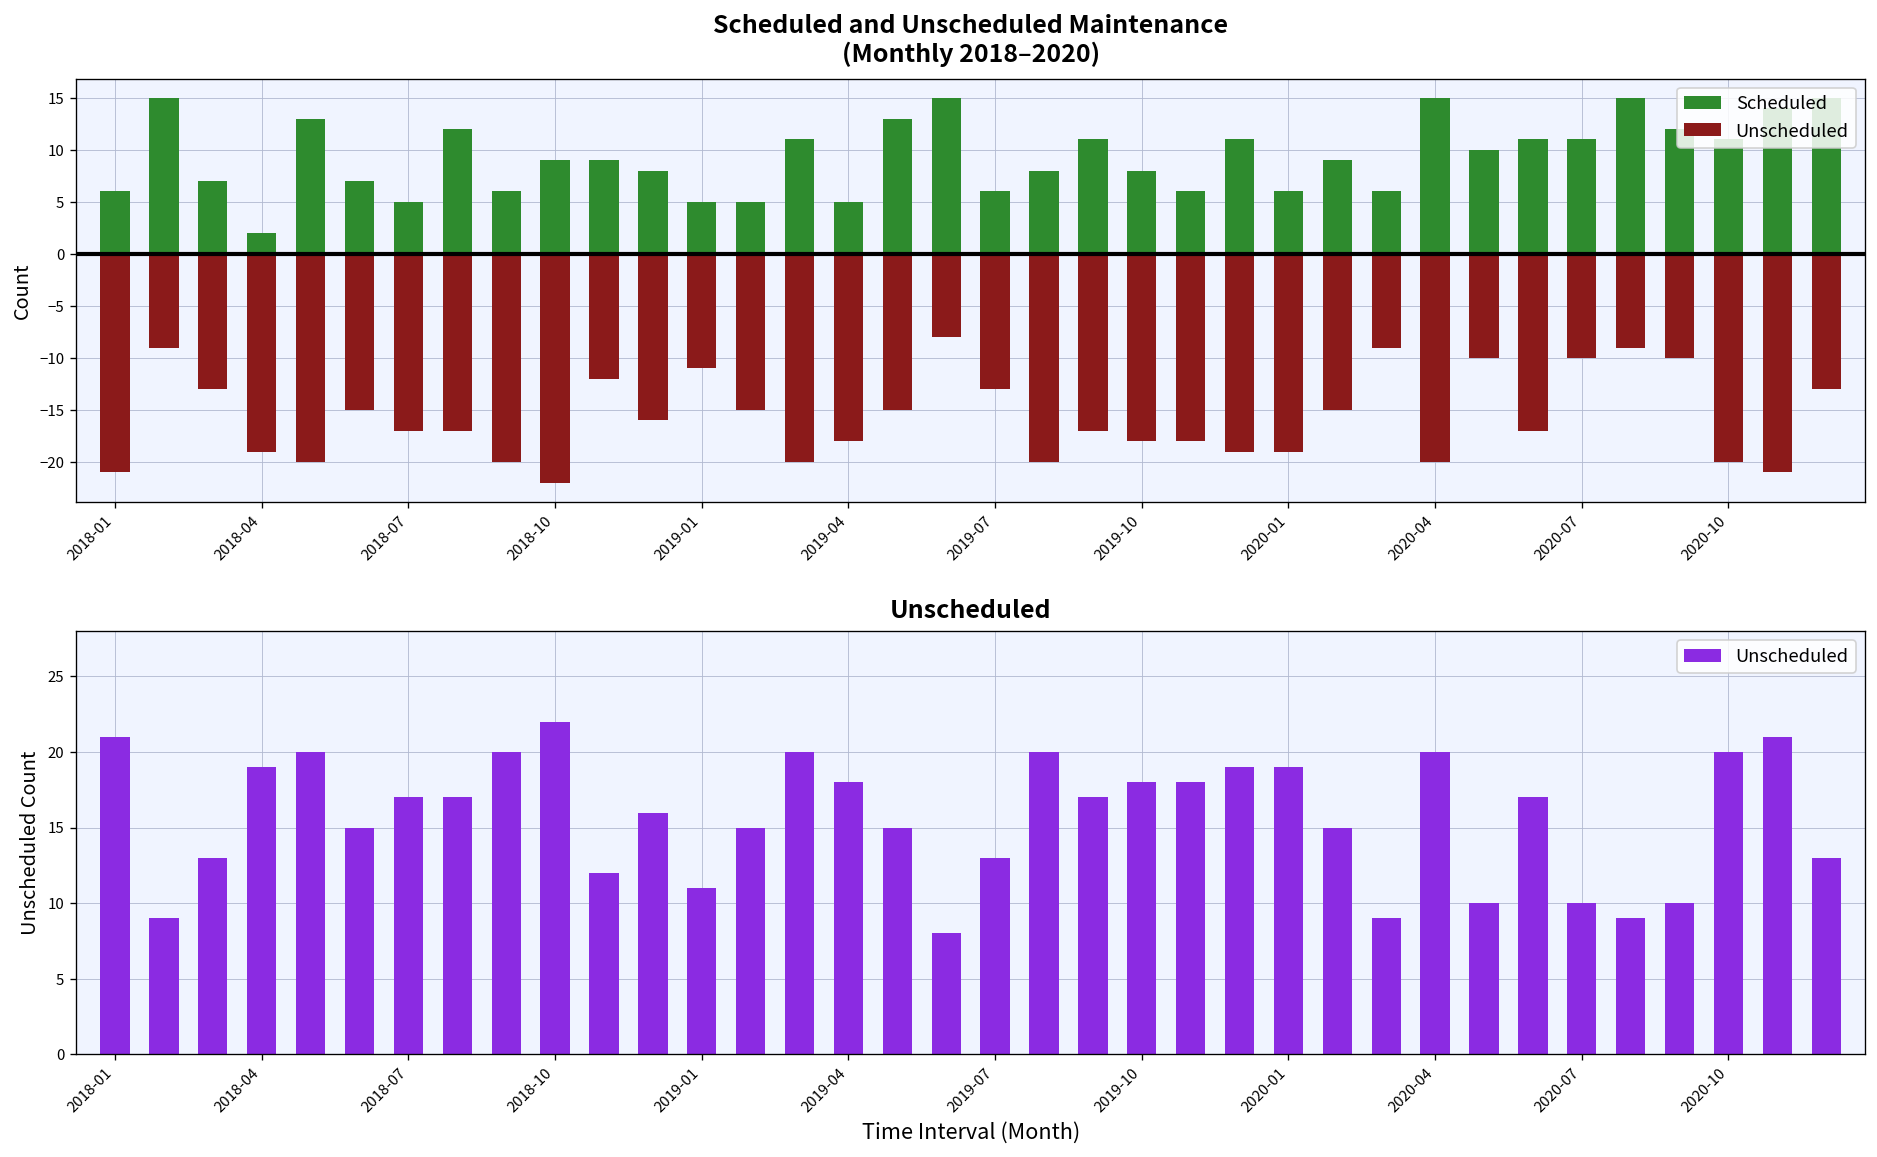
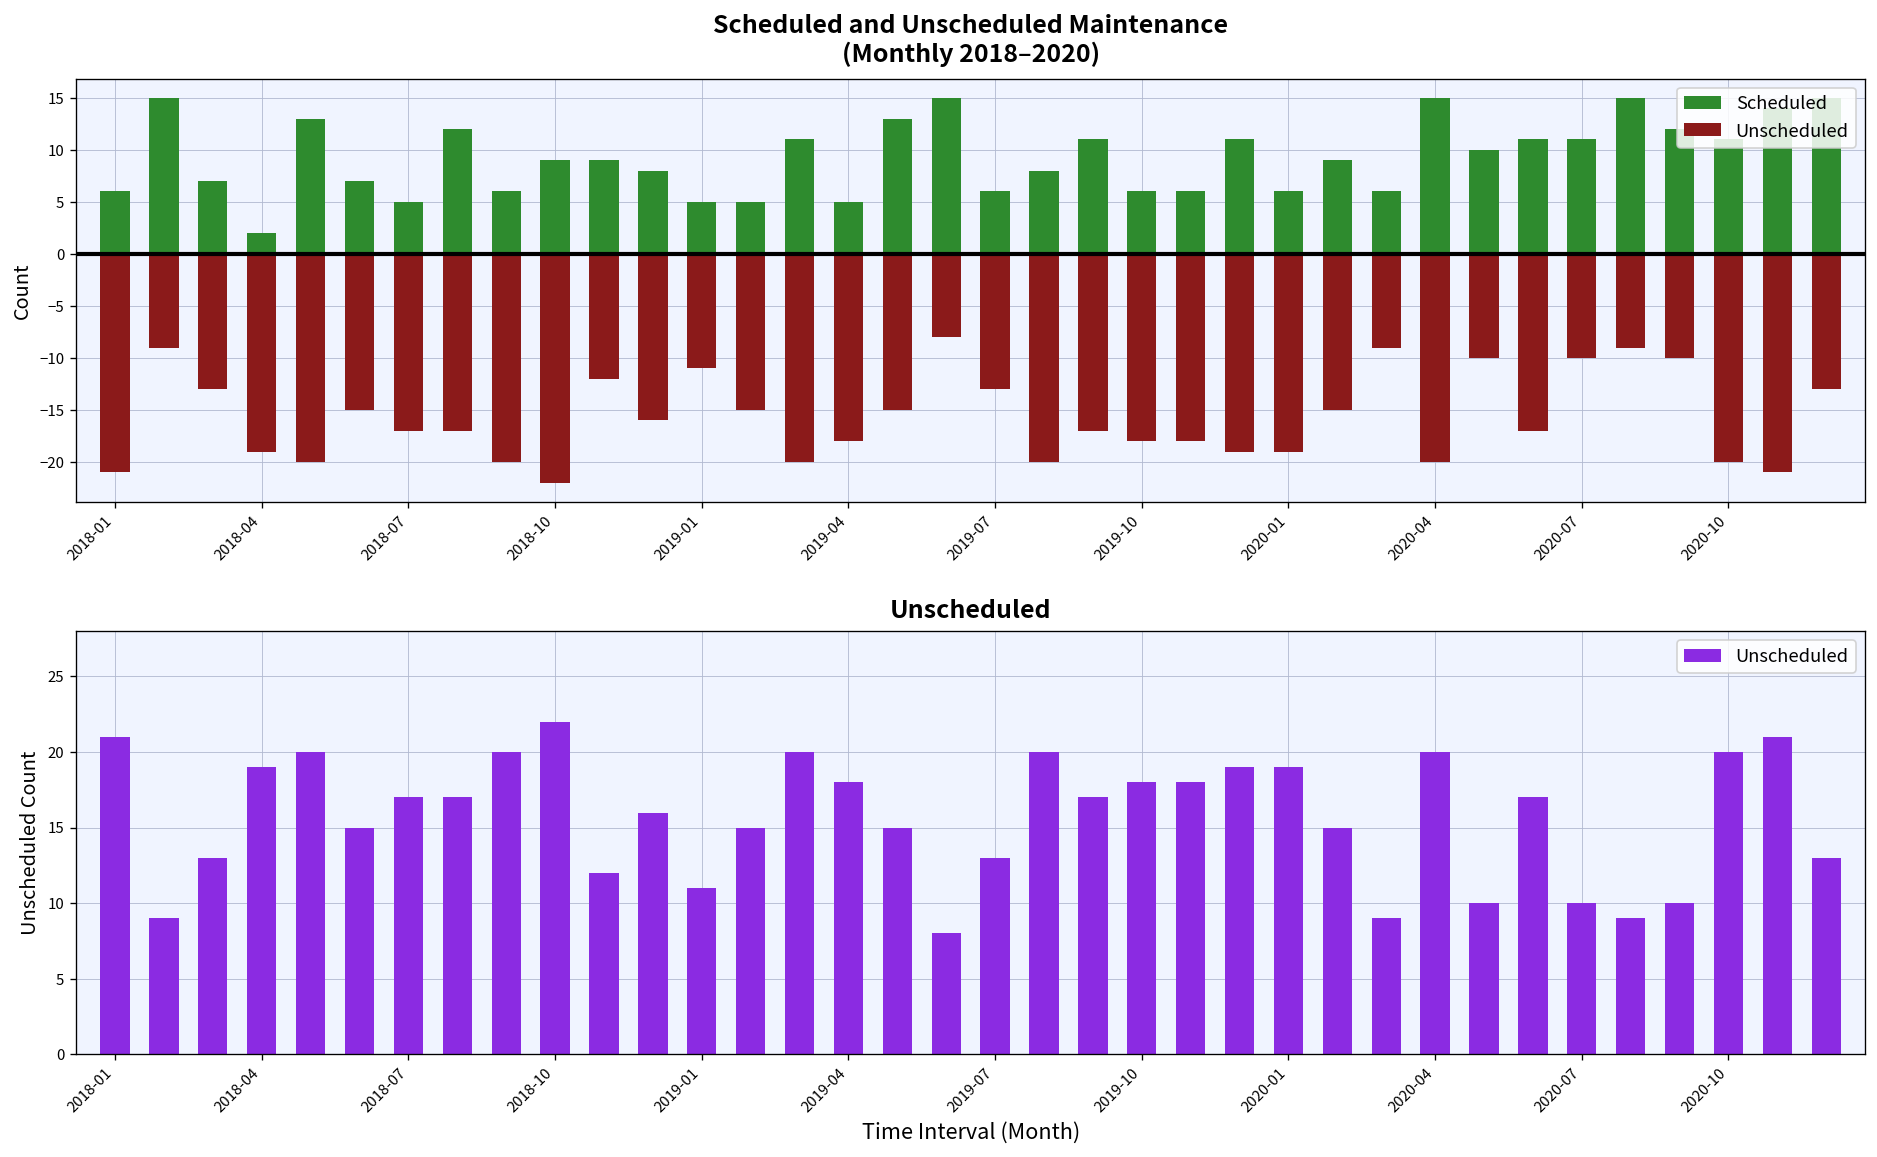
Scheduled and Unscheduled Maintenance (Monthly 2018–2020), Scheduled, 2019-10: 8 -> 6
